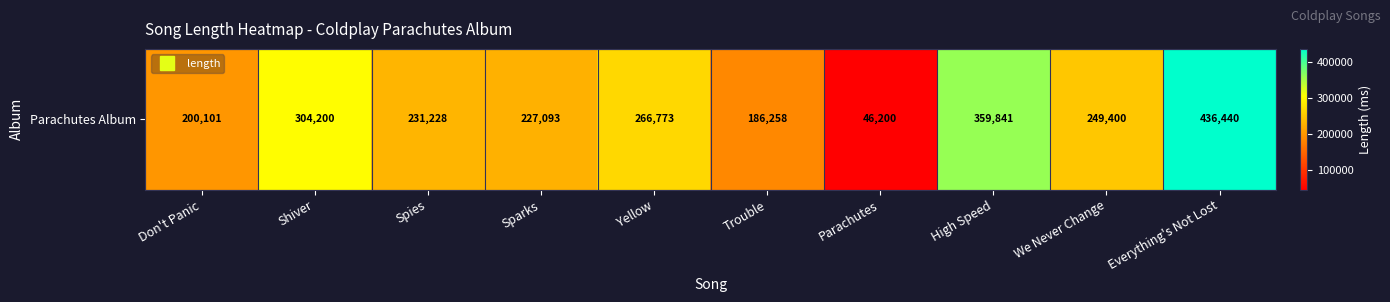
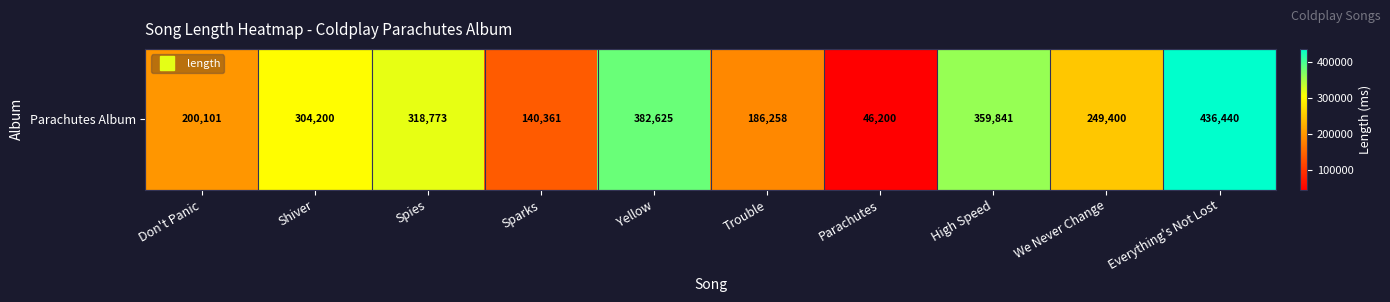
Parachutes Album, Spies: 231,228 -> 318,773
Parachutes Album, Sparks: 227,093 -> 140,361
Parachutes Album, Yellow: 266,773 -> 382,625
